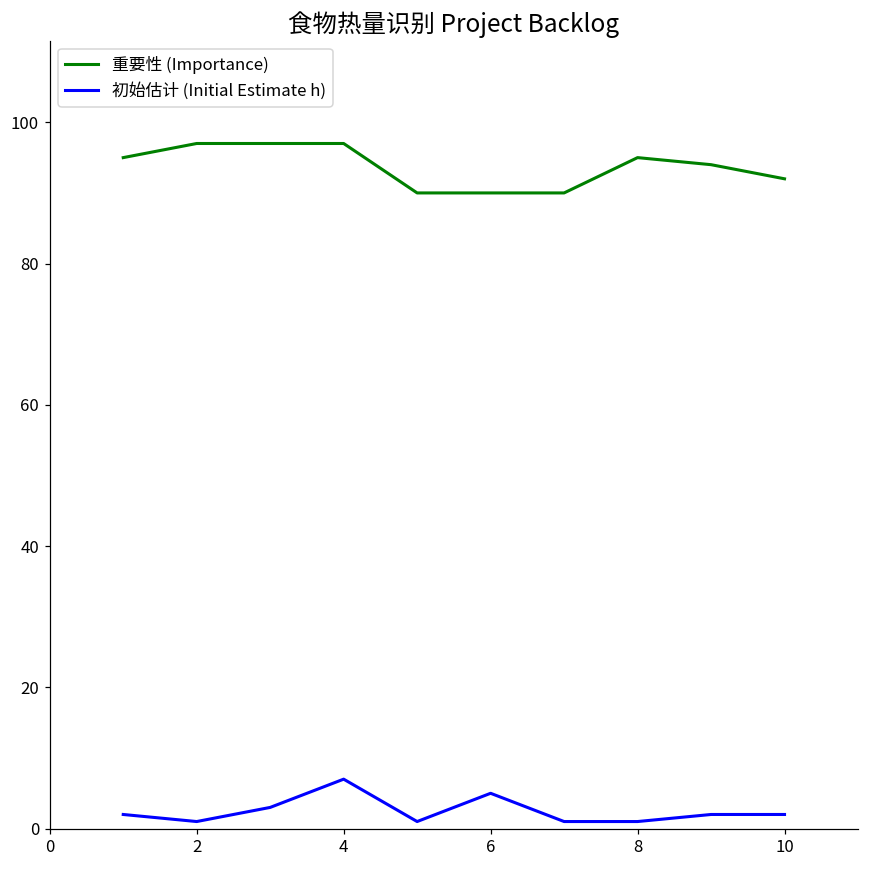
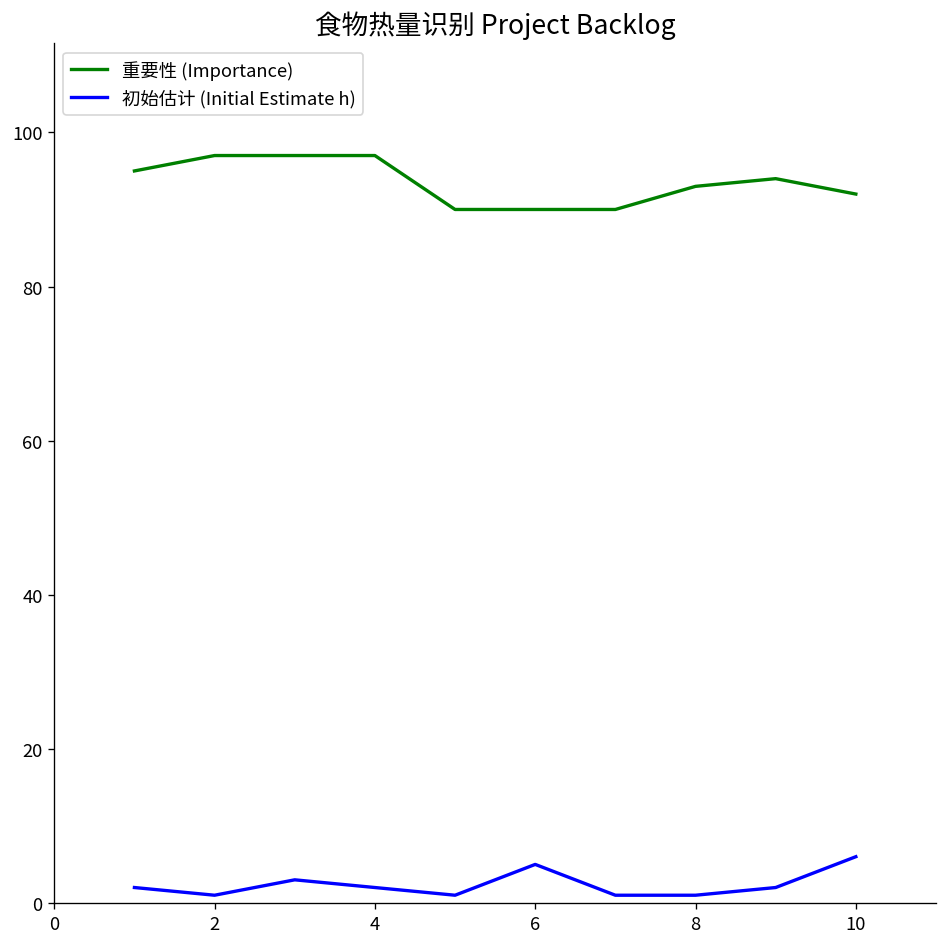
初始估计 (Initial Estimate h), 4: 7 -> 2
重要性 (Importance), 8: 95 -> 93
初始估计 (Initial Estimate h), 10: 2 -> 6
